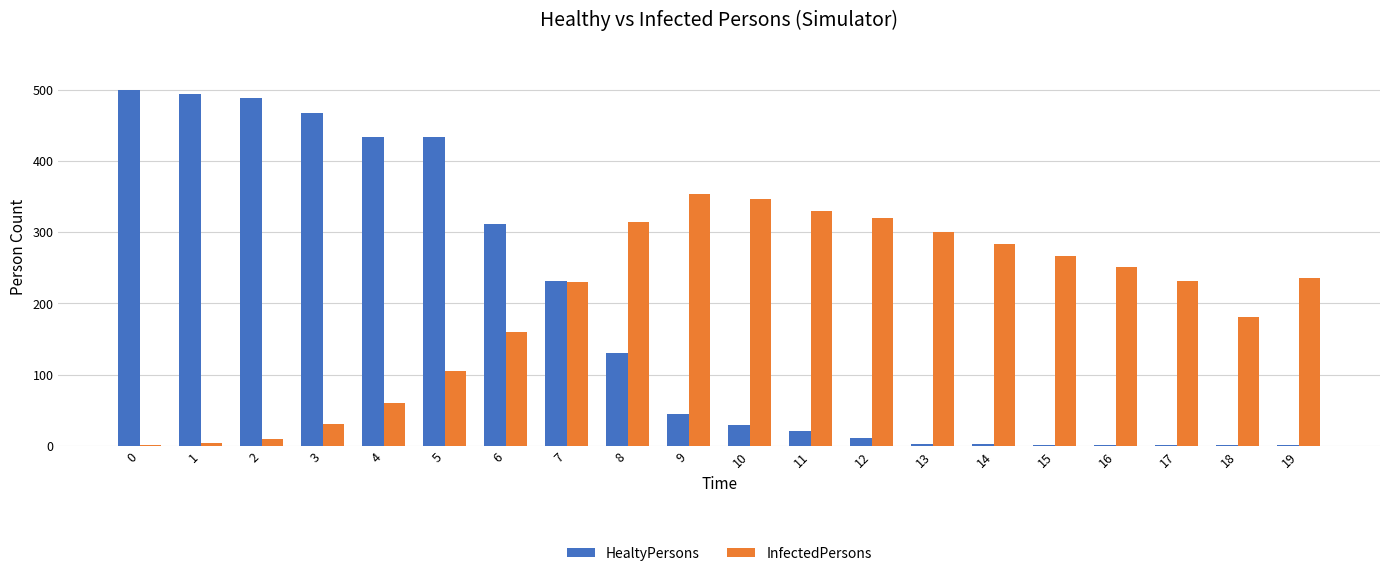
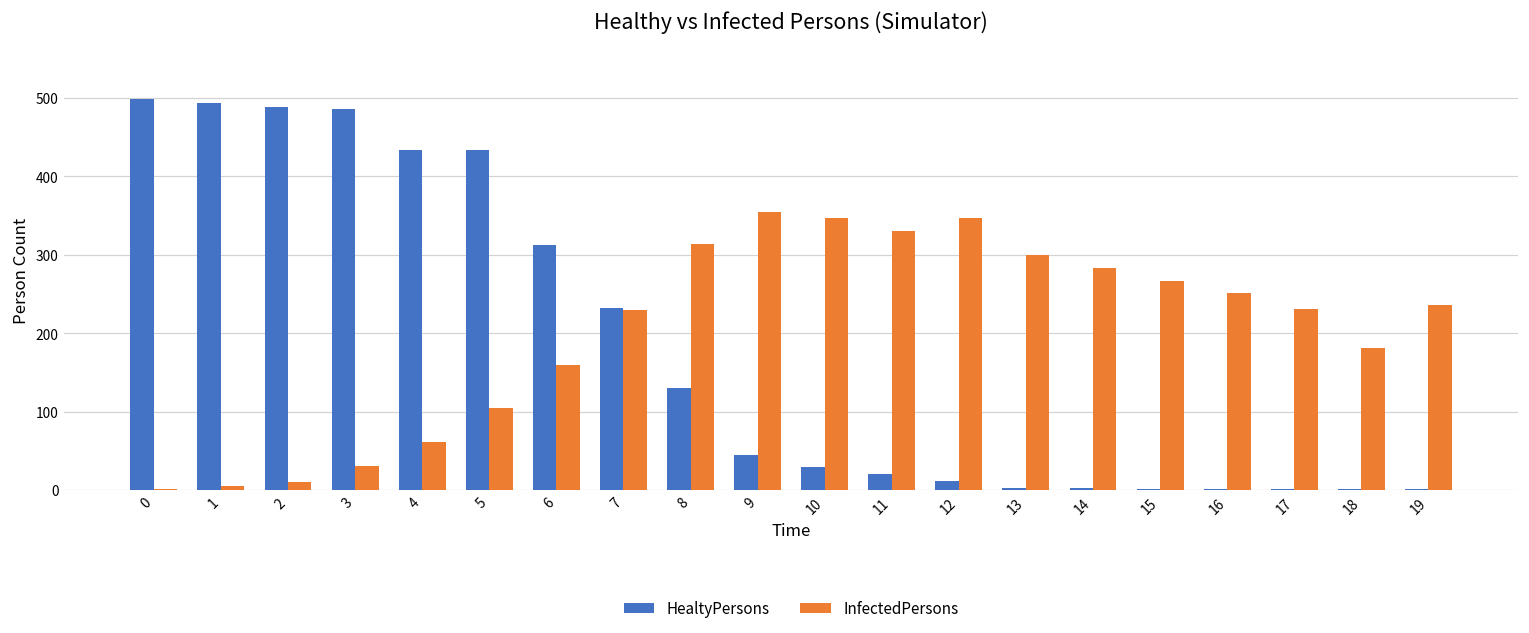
HealtyPersons, 3: 470 -> 490
InfectedPersons, 12: 320 -> 350
